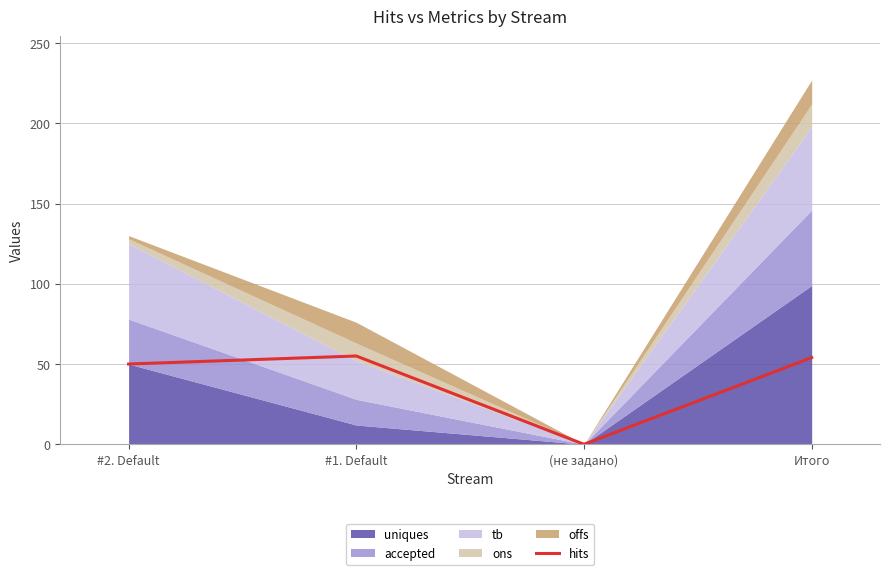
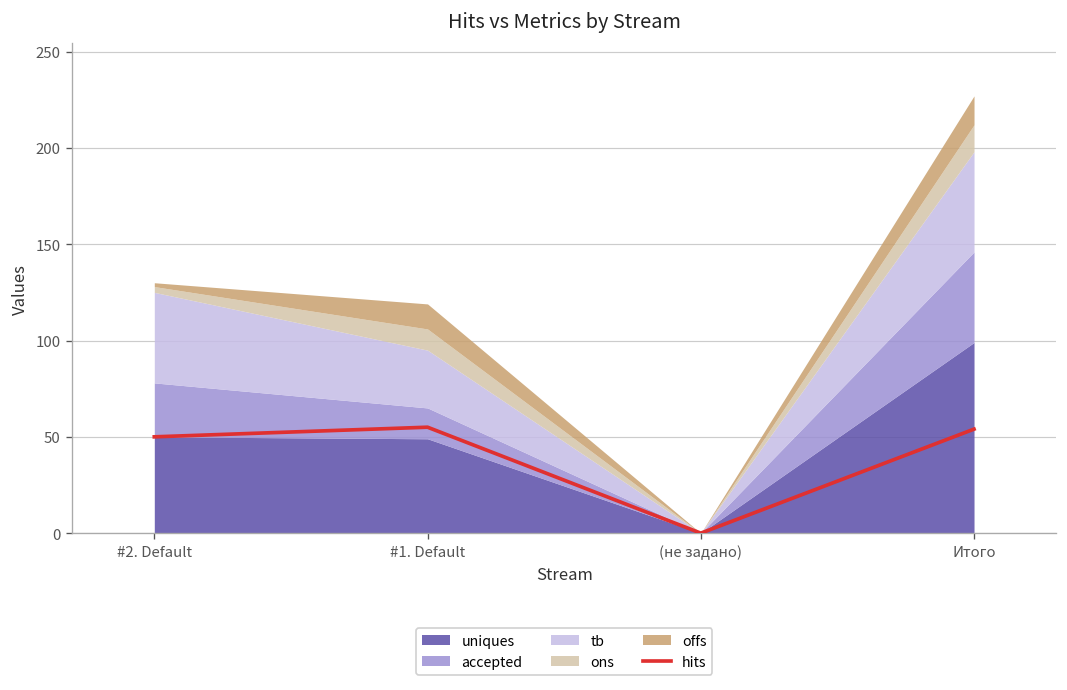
uniques, #1. Default: 12 -> 49
tb, #1. Default: 24 -> 30
